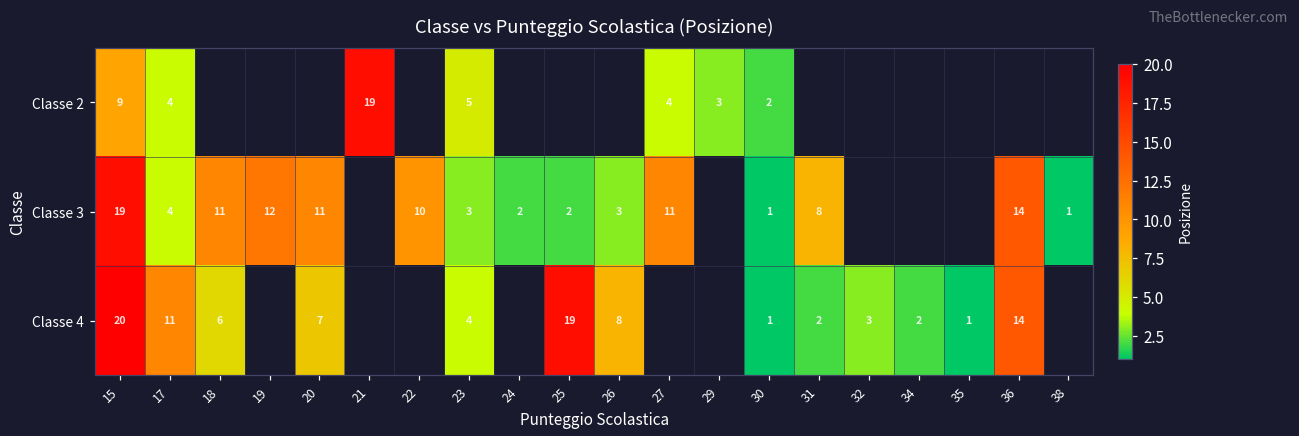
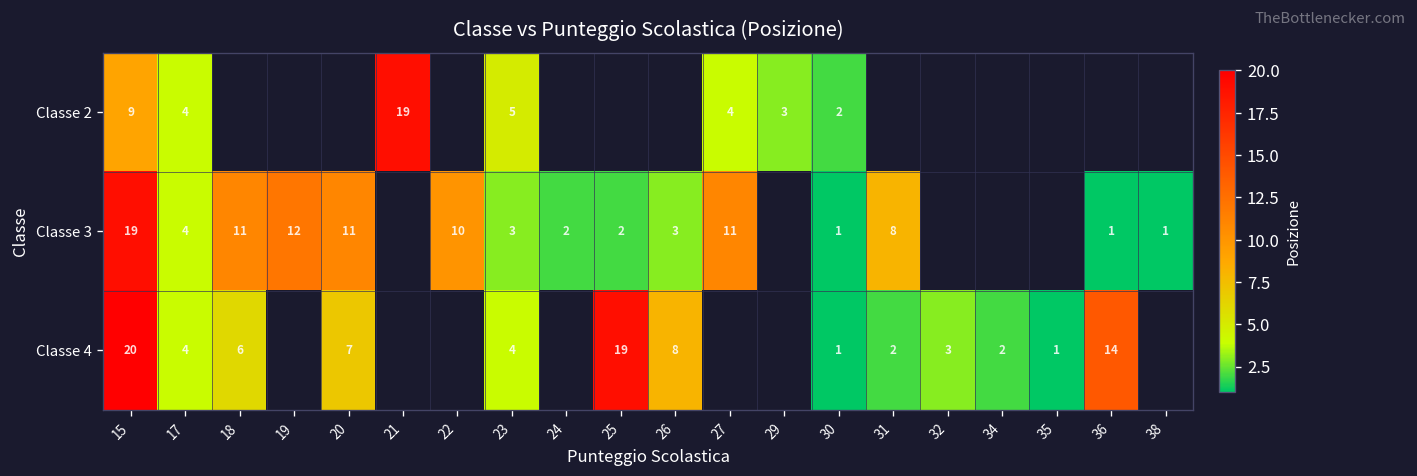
Classe 3, 36: 14 -> 1
Classe 4, 17: 11 -> 4
